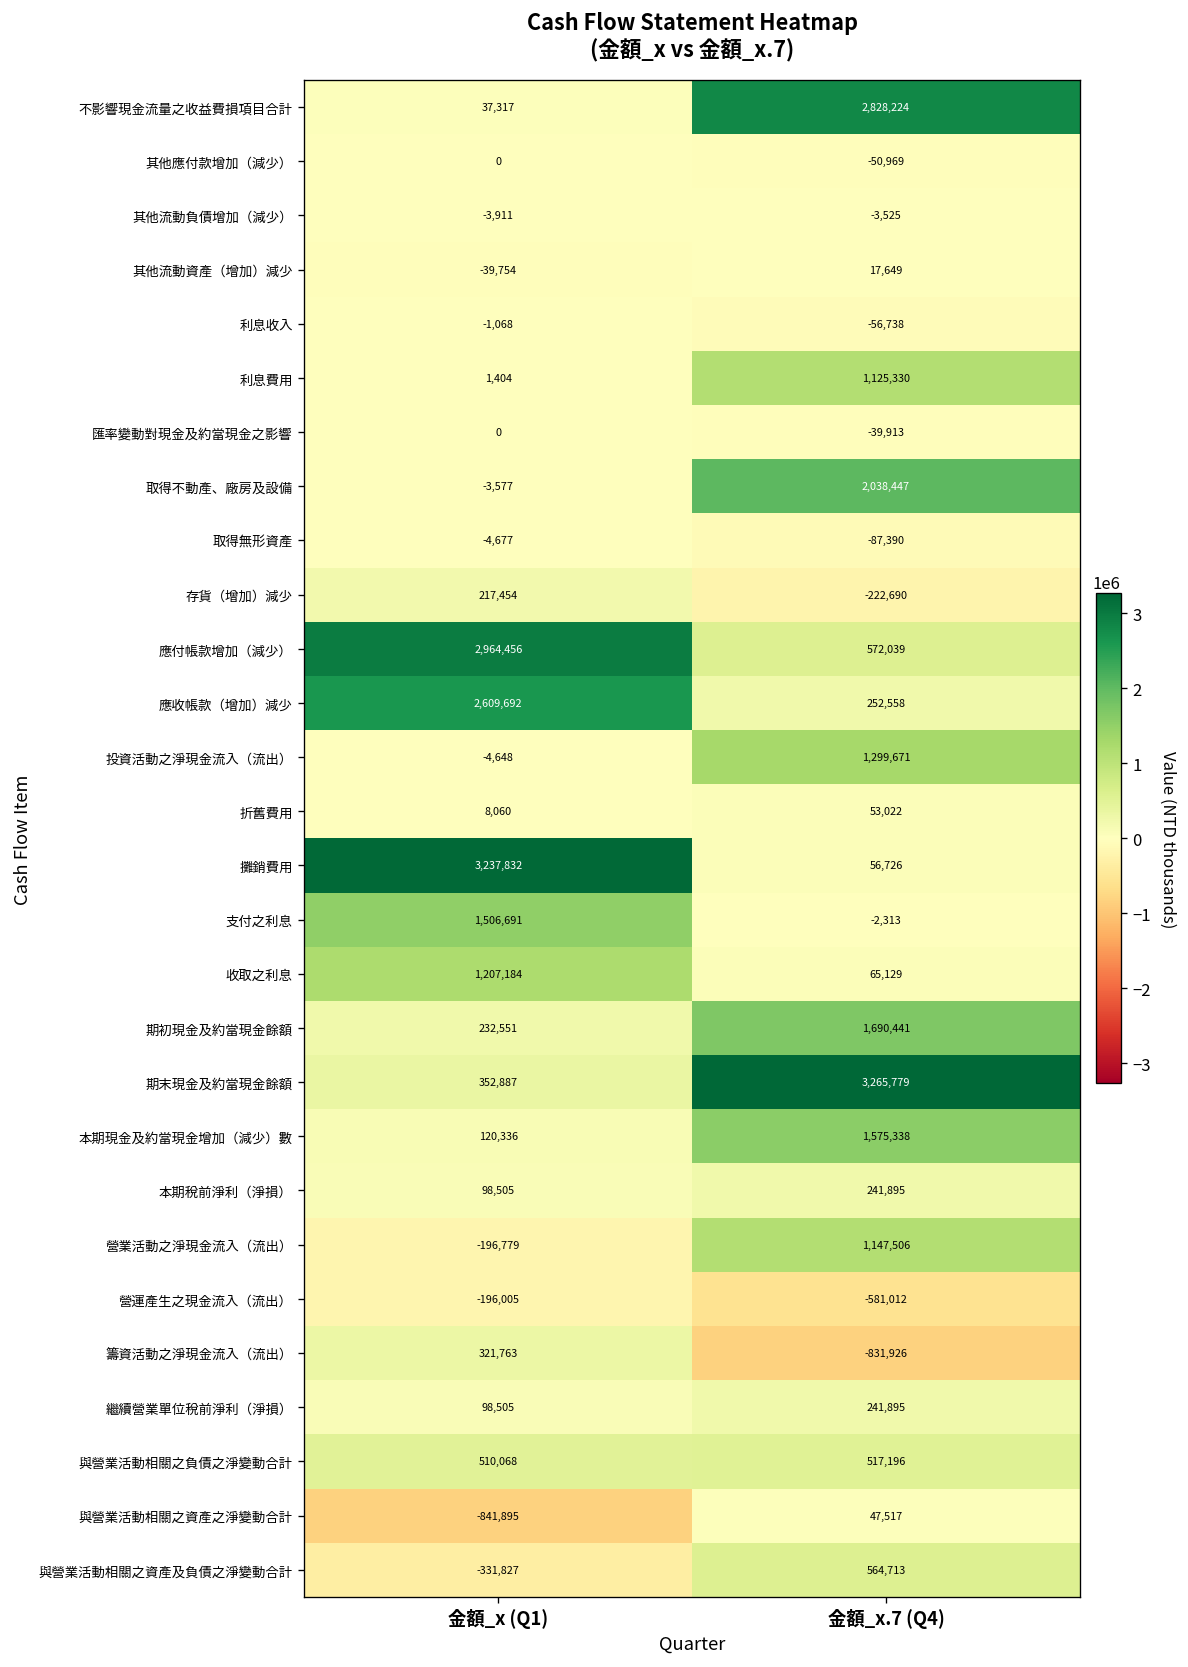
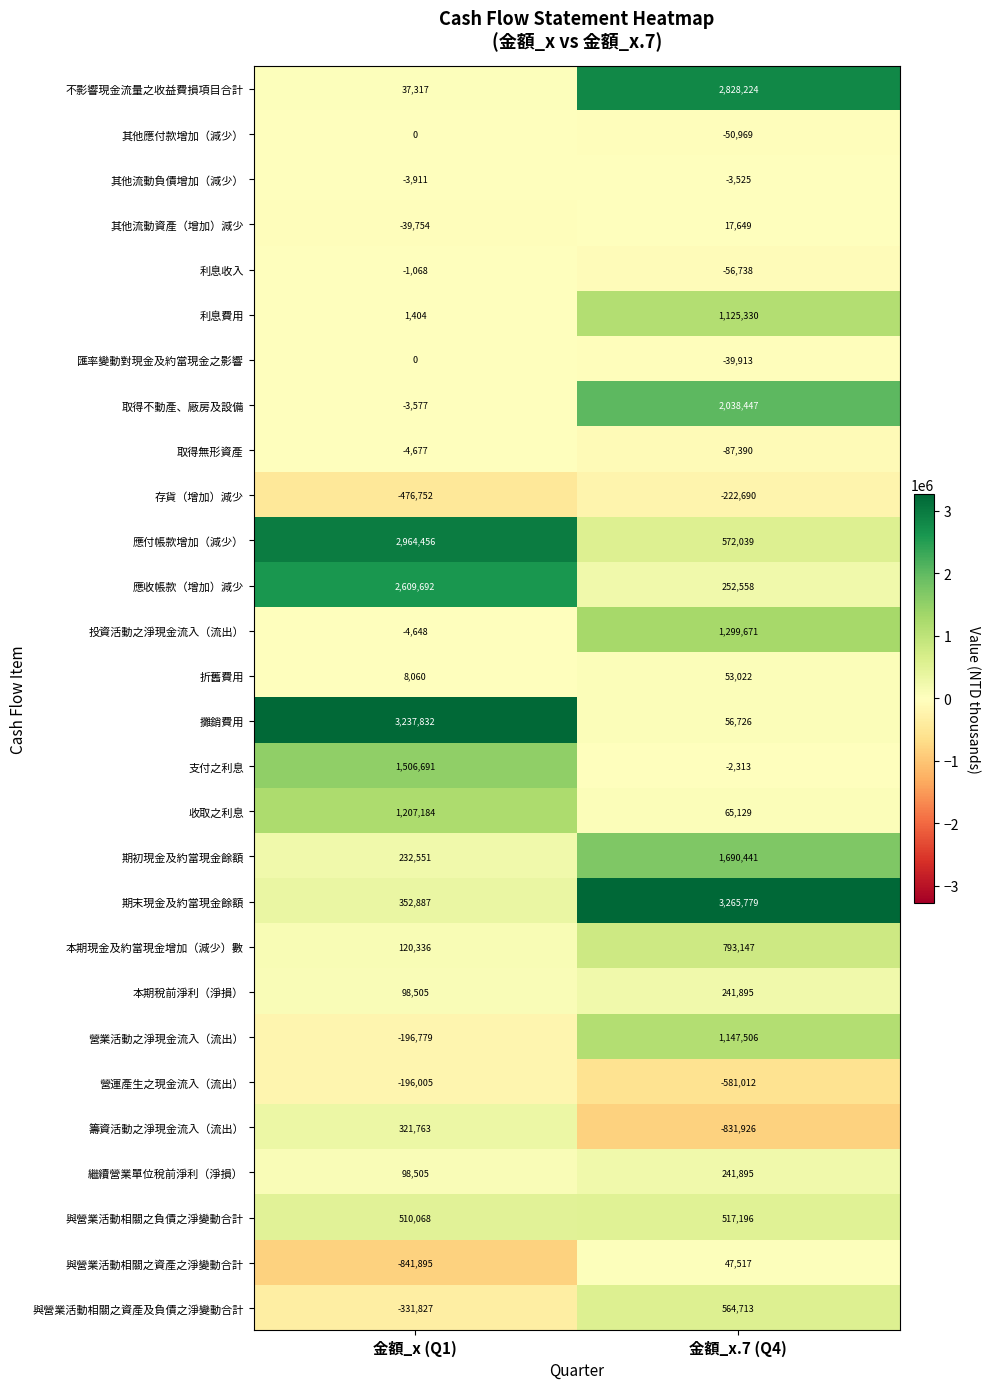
存貨（增加）減少, 金額_x (Q1): 217,454 -> -476,752
本期現金及約當現金增加（減少）數, 金額_x.7 (Q4): 1,575,338 -> 793,147
